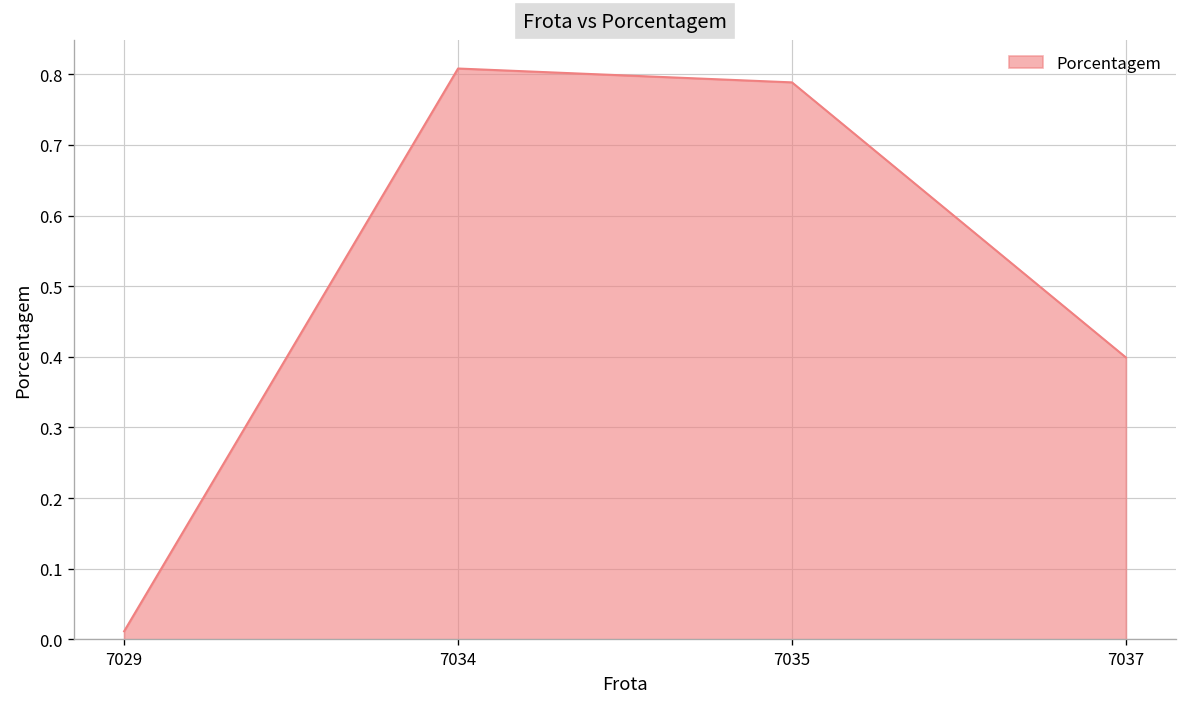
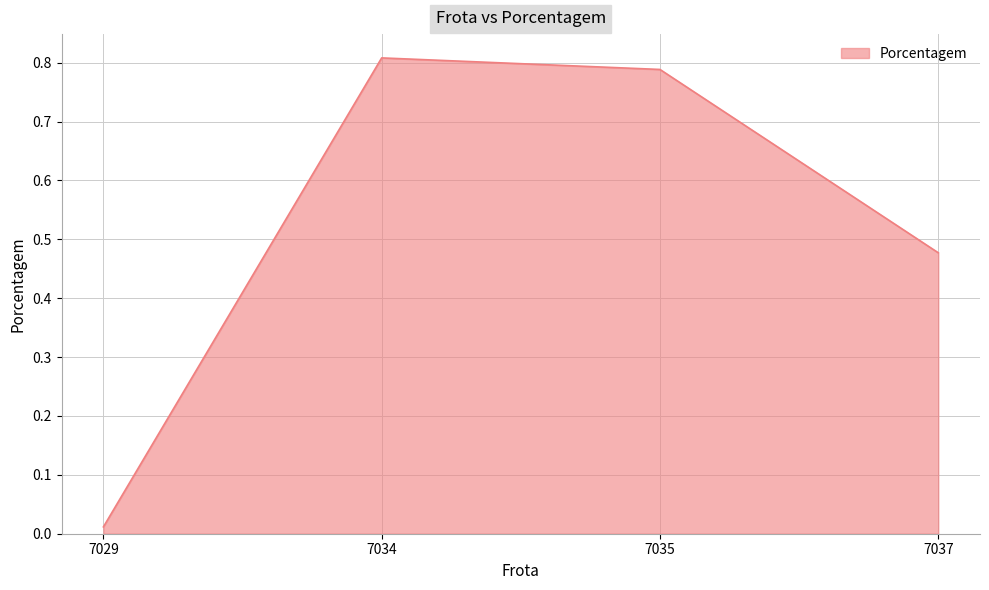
7037: 0.40 -> 0.48
